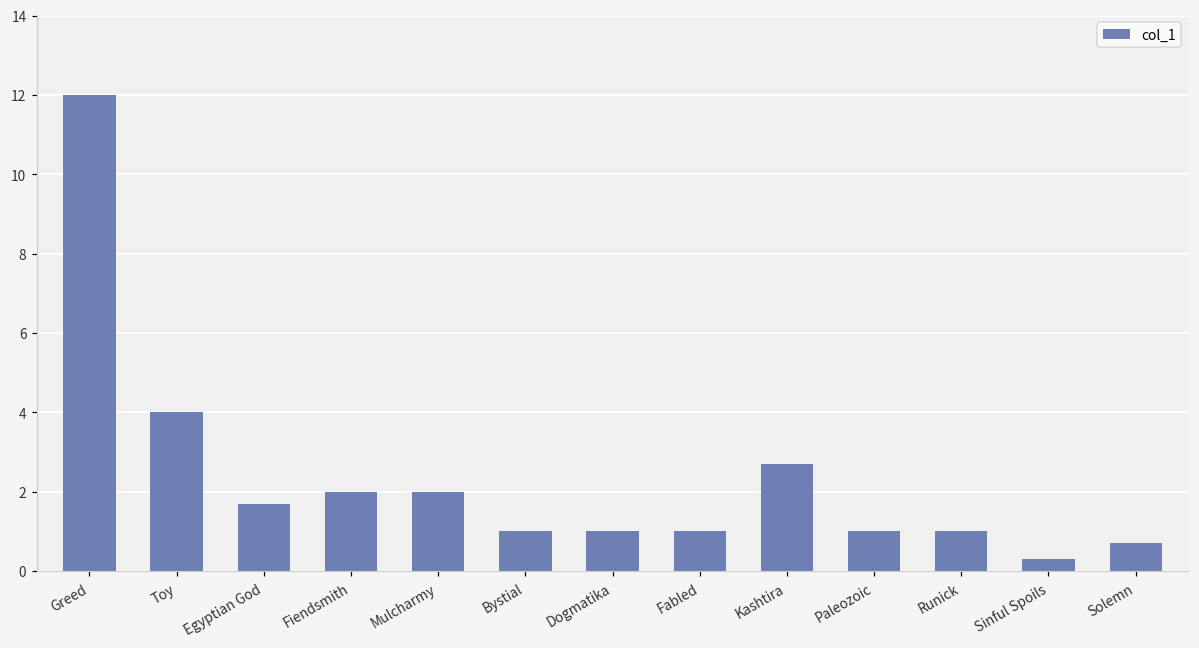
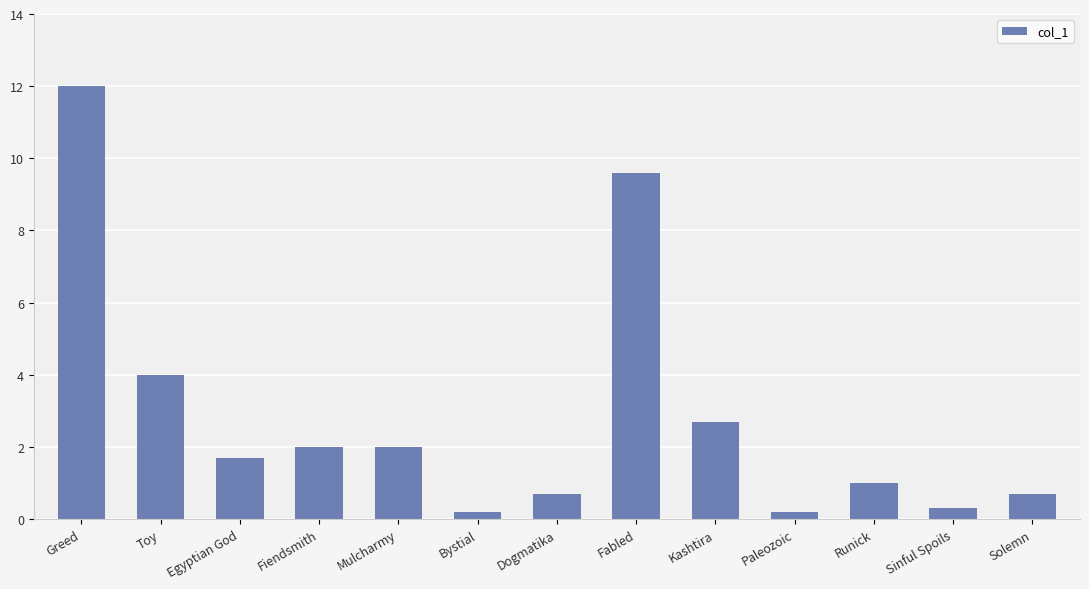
Bystial: 1.0 -> 0.2
Dogmatika: 1.0 -> 0.7
Fabled: 1.0 -> 9.6
Paleozoic: 1.0 -> 0.2
